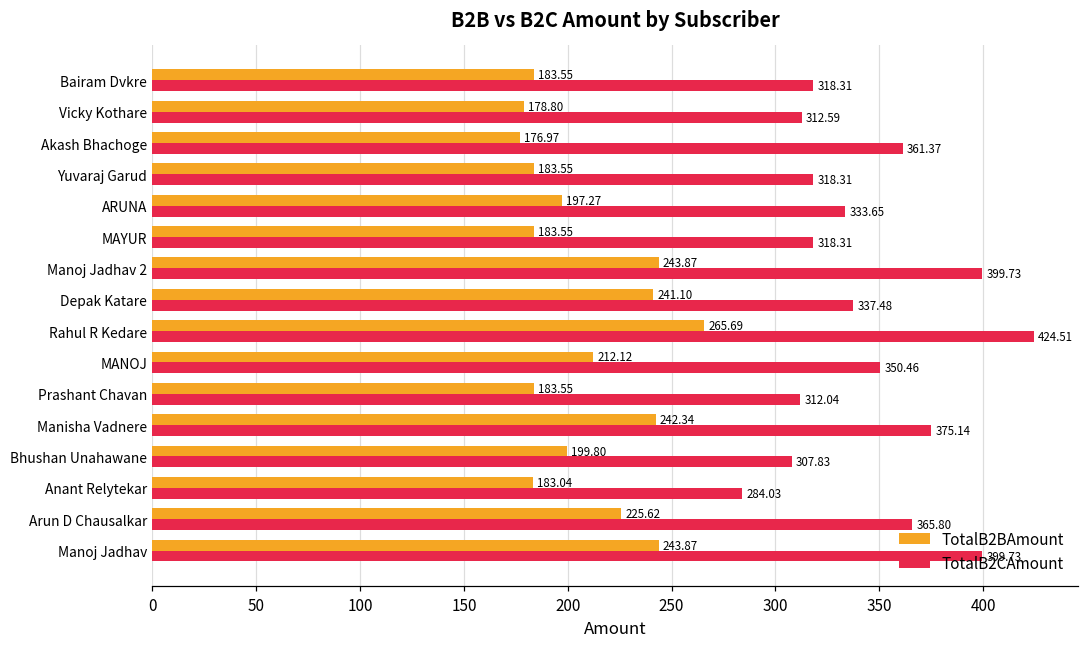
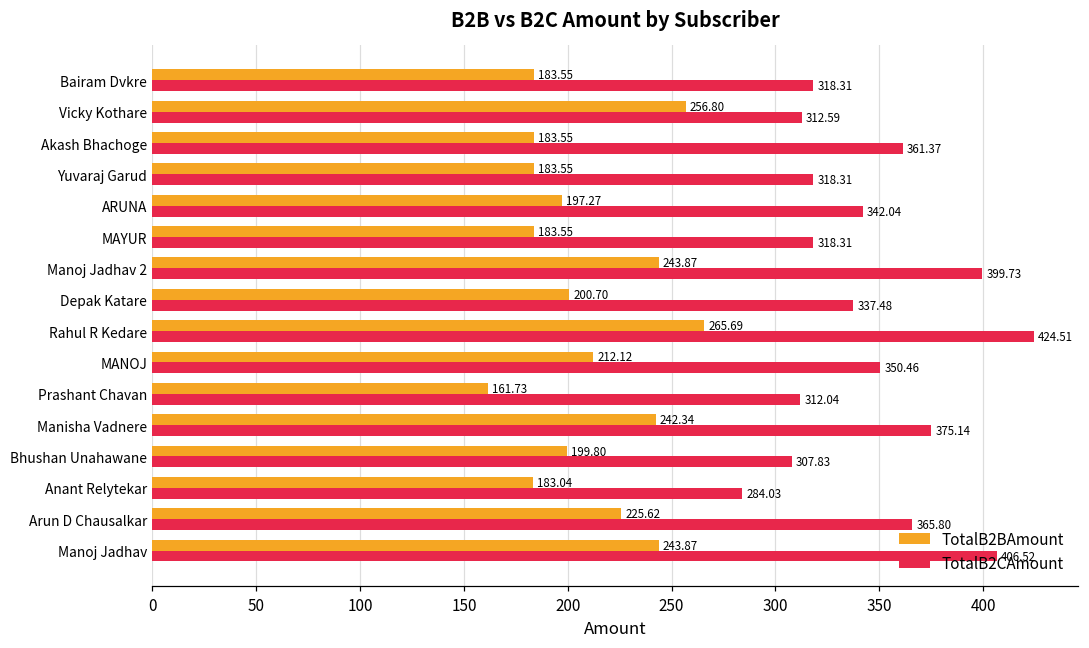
TotalB2BAmount, Vicky Kothare: 178.80 -> 256.80
TotalB2BAmount, Akash Bhachoge: 176.97 -> 183.55
TotalB2CAmount, ARUNA: 333.65 -> 342.04
TotalB2BAmount, Depak Katare: 241.10 -> 200.70
TotalB2BAmount, Prashant Chavan: 183.55 -> 161.73
TotalB2CAmount, Manoj Jadhav: 399.73 -> 406.52
